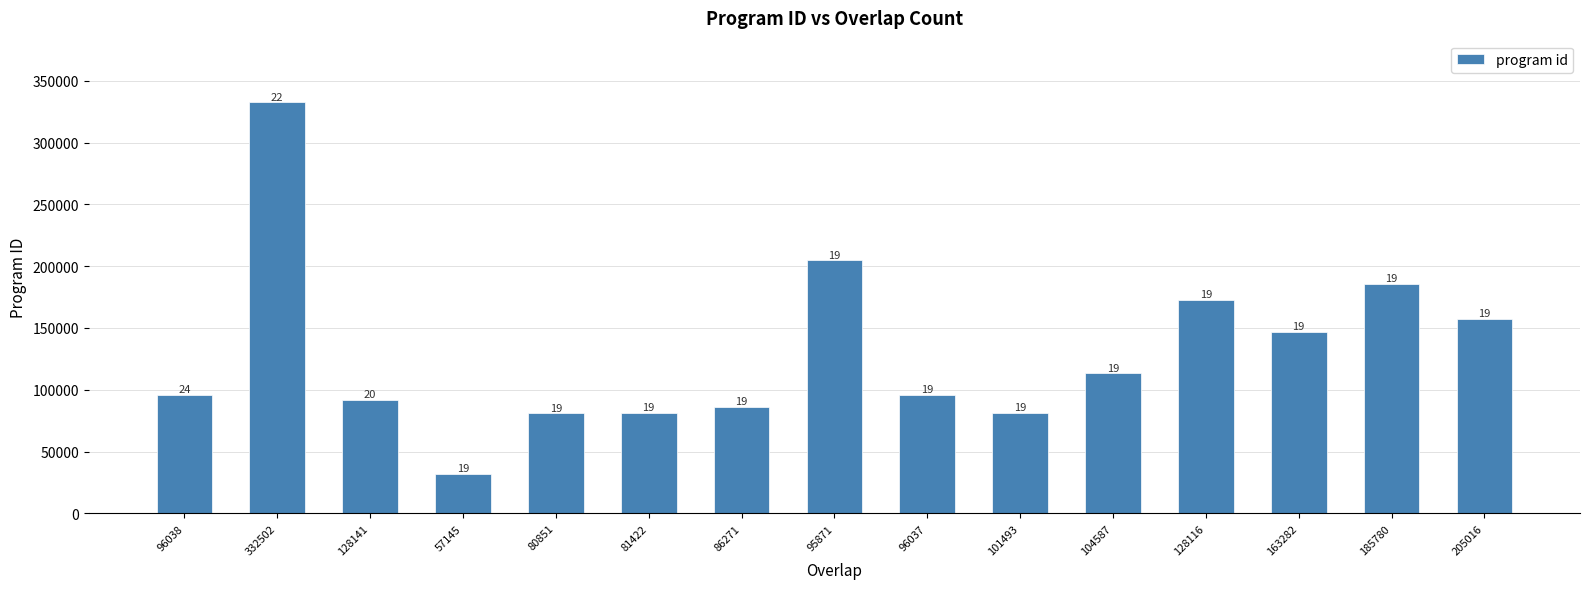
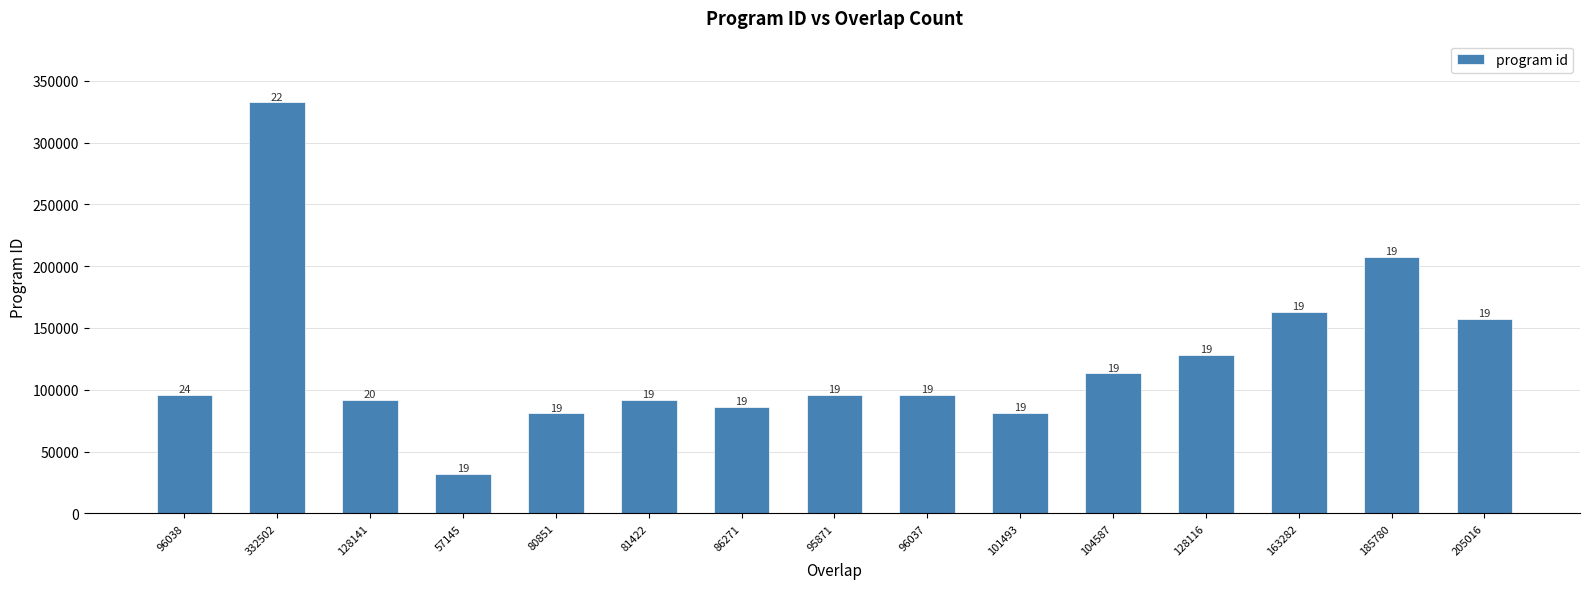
81422: 81000 -> 92000
95871: 205000 -> 96000
128116: 173000 -> 128000
163282: 147000 -> 163000
185780: 186000 -> 207000
